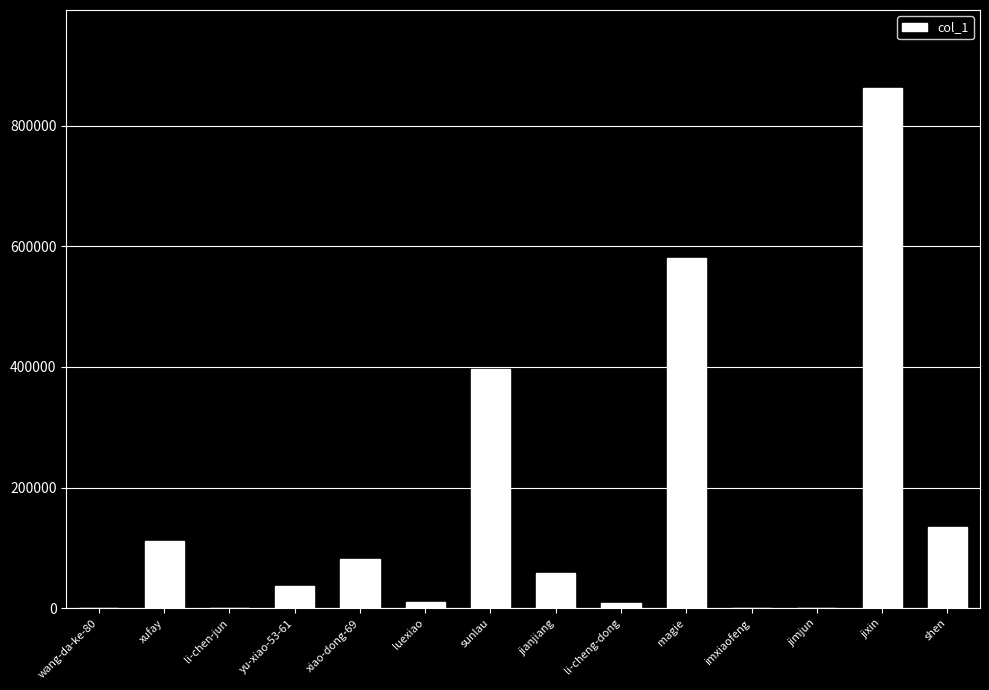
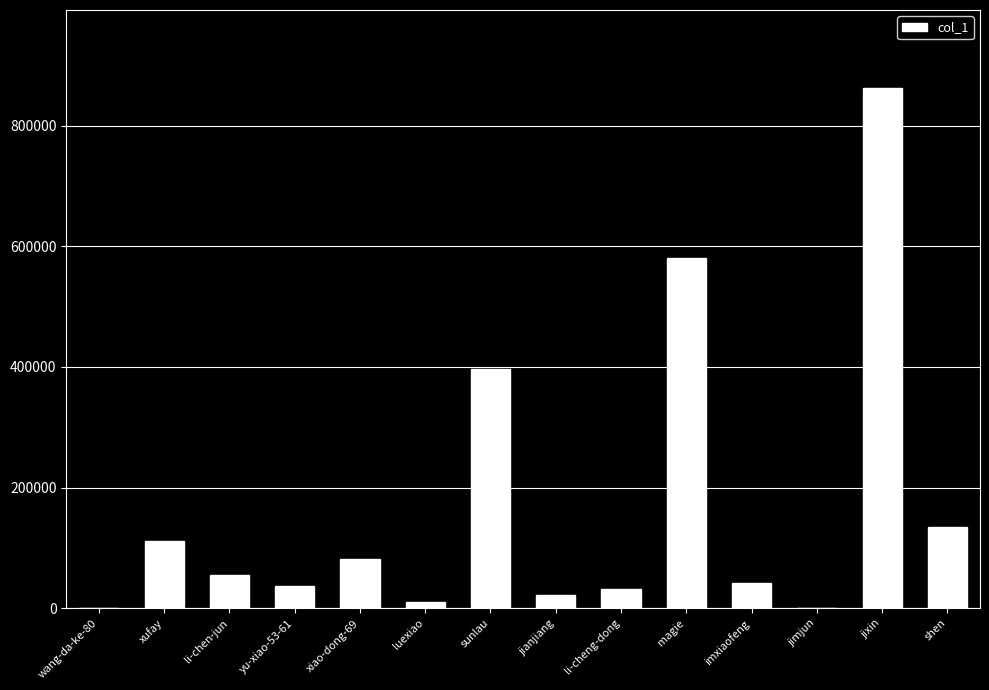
li-chen-jun: 0 -> 60000
jianjiang: 60000 -> 20000
li-cheng-dong: 10000 -> 30000
imxiaofeng: 0 -> 40000
